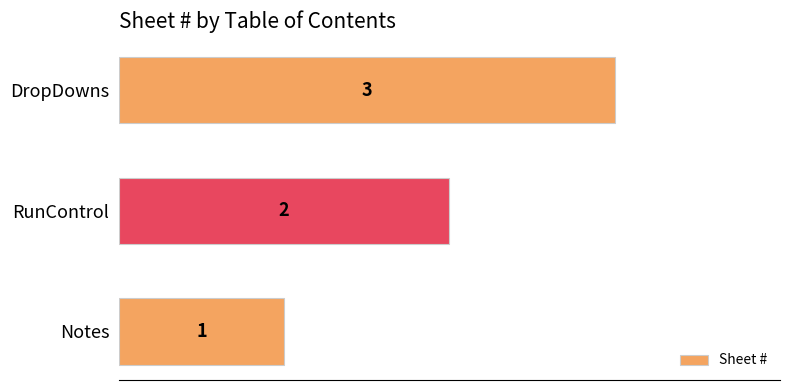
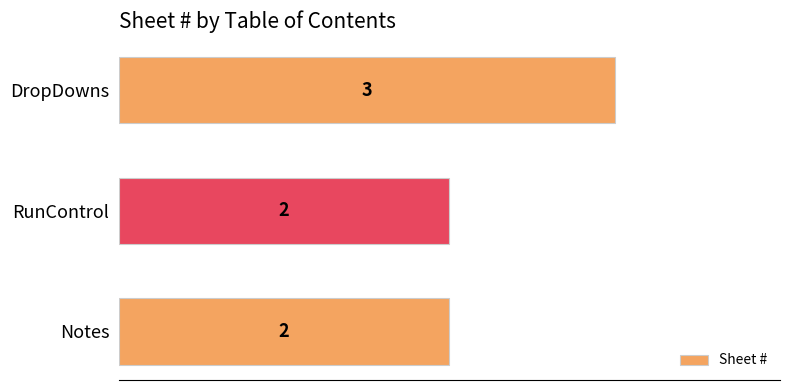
Notes: 1 -> 2
